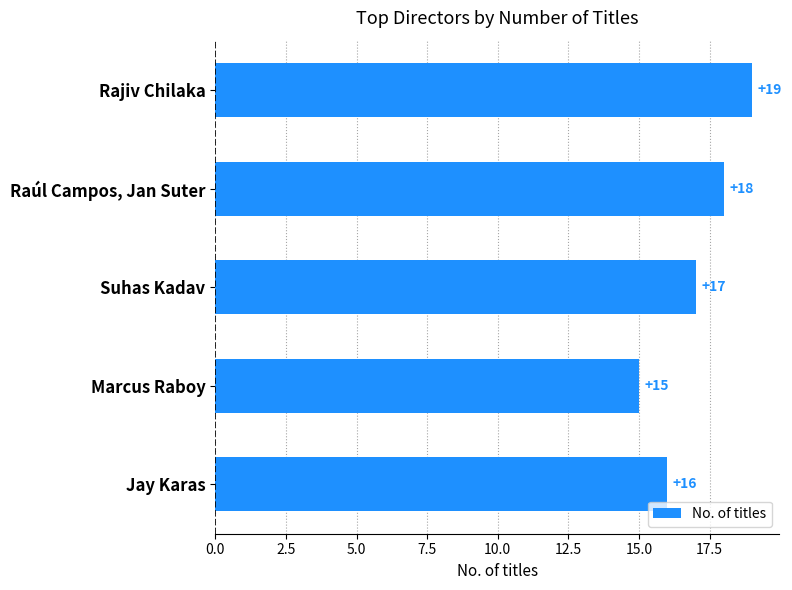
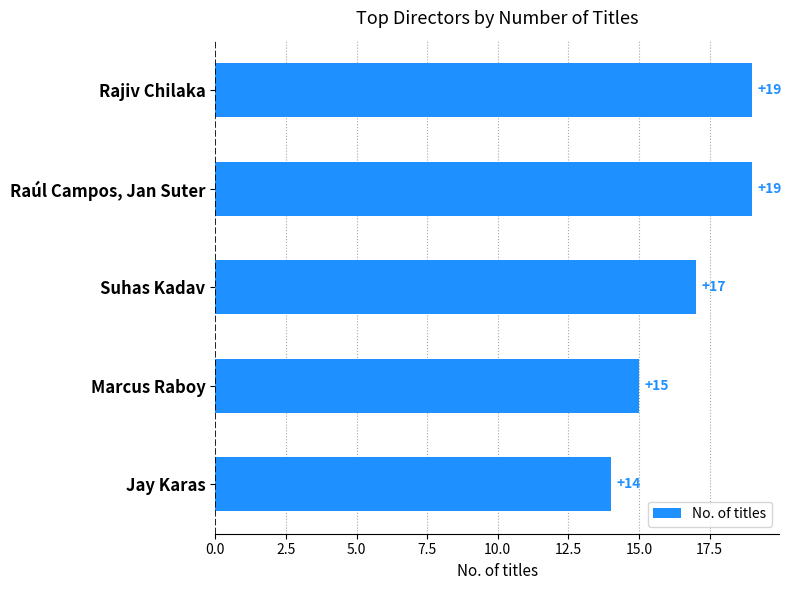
Raúl Campos, Jan Suter: +18 -> +19
Jay Karas: +16 -> +14
